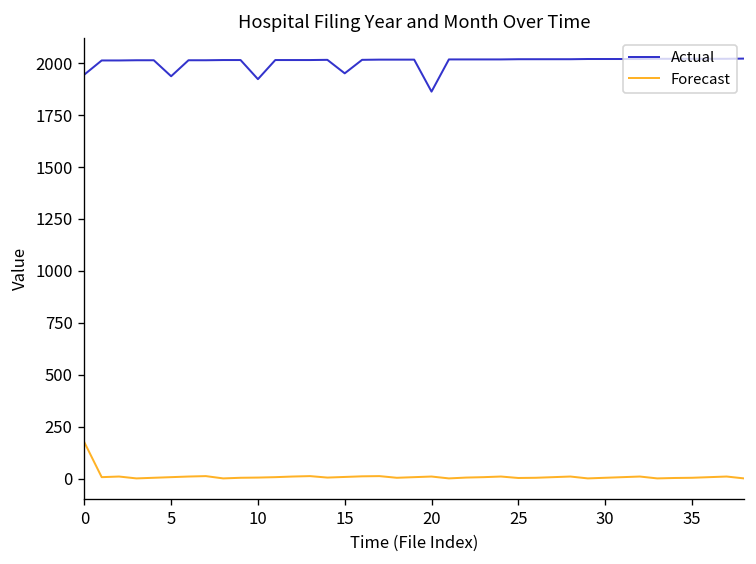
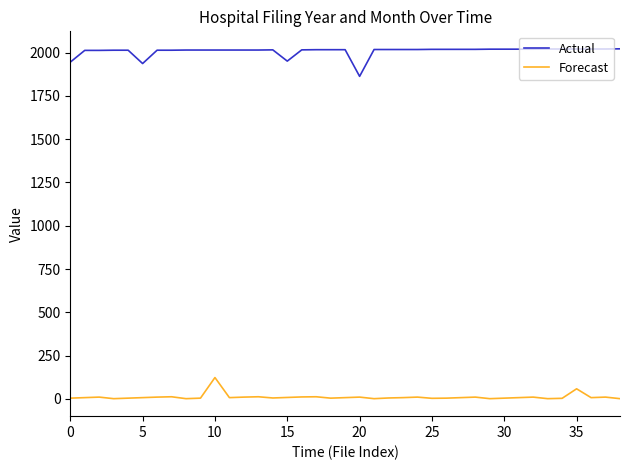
Forecast, 0: 180 -> 0
Actual, 10: 1920 -> 2020
Forecast, 10: 10 -> 120
Forecast, 35: 0 -> 60
